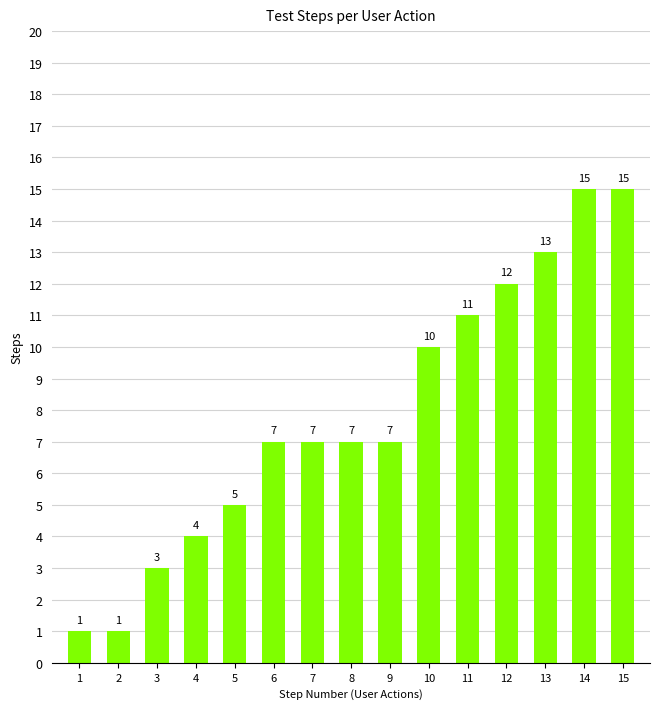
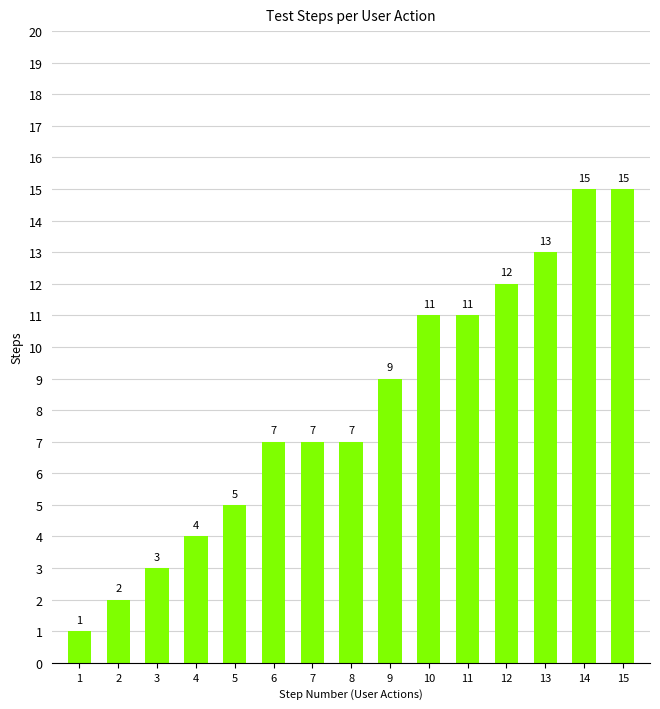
2: 1 -> 2
9: 7 -> 9
10: 10 -> 11
